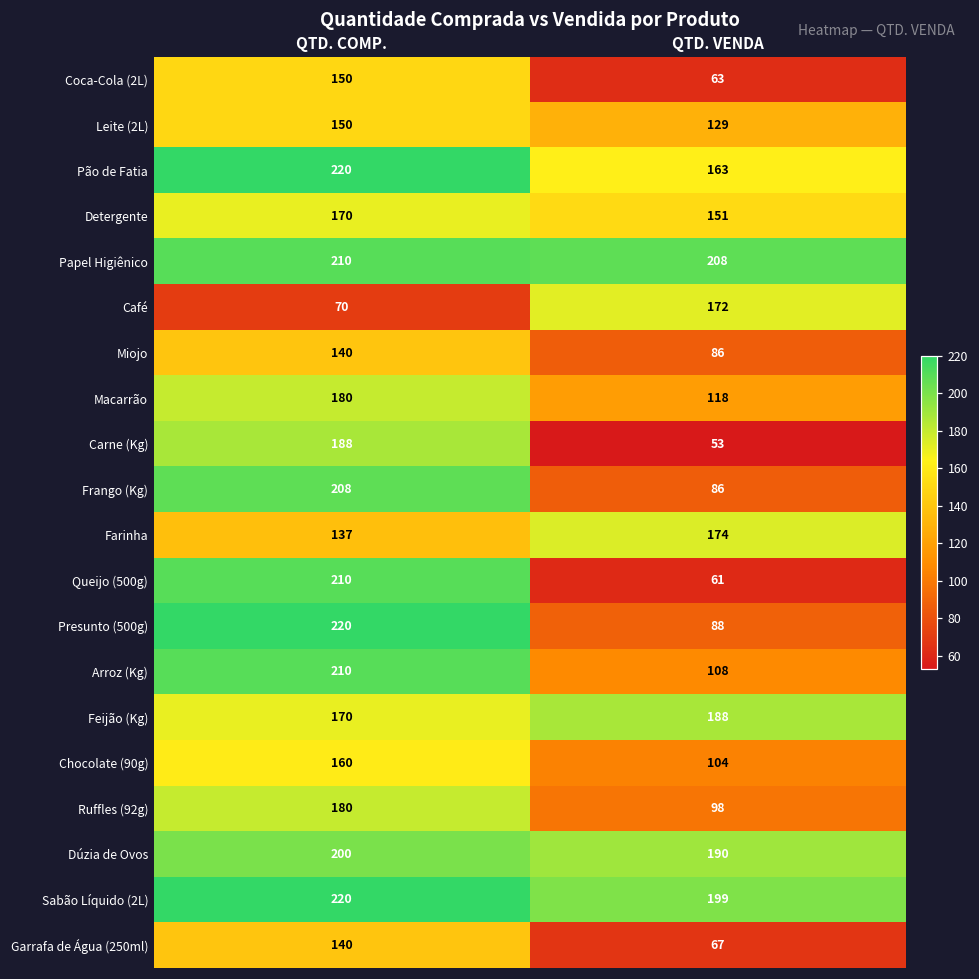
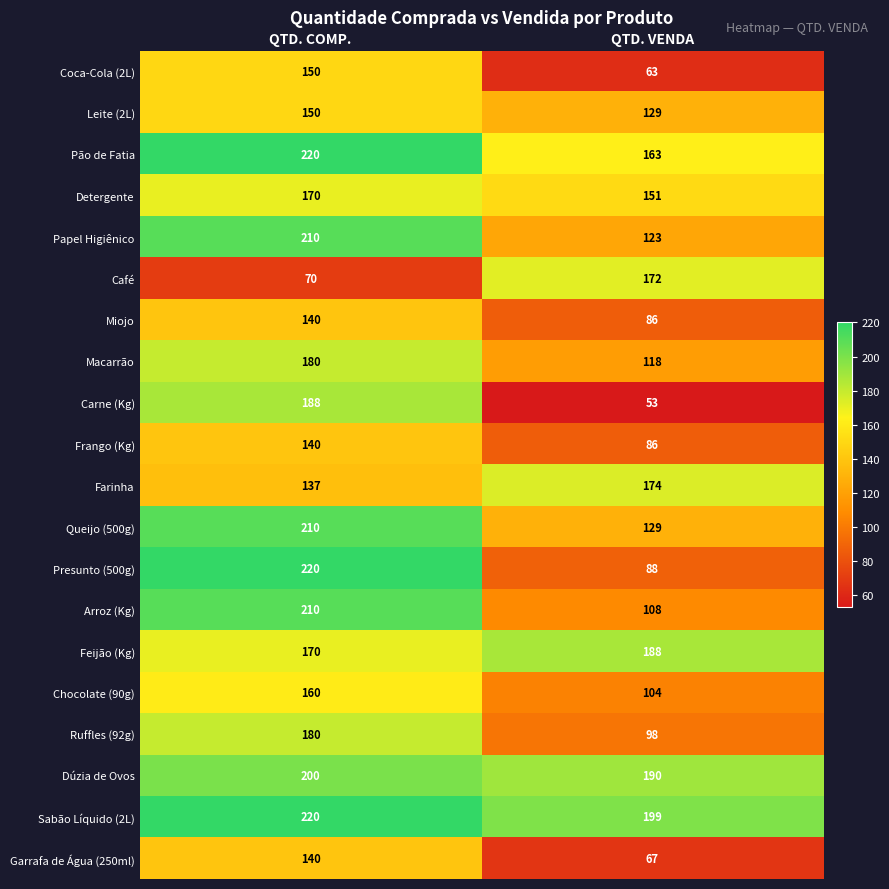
Papel Higiênico, QTD. VENDA: 208 -> 123
Frango (Kg), QTD. COMP.: 208 -> 140
Queijo (500g), QTD. VENDA: 61 -> 129
